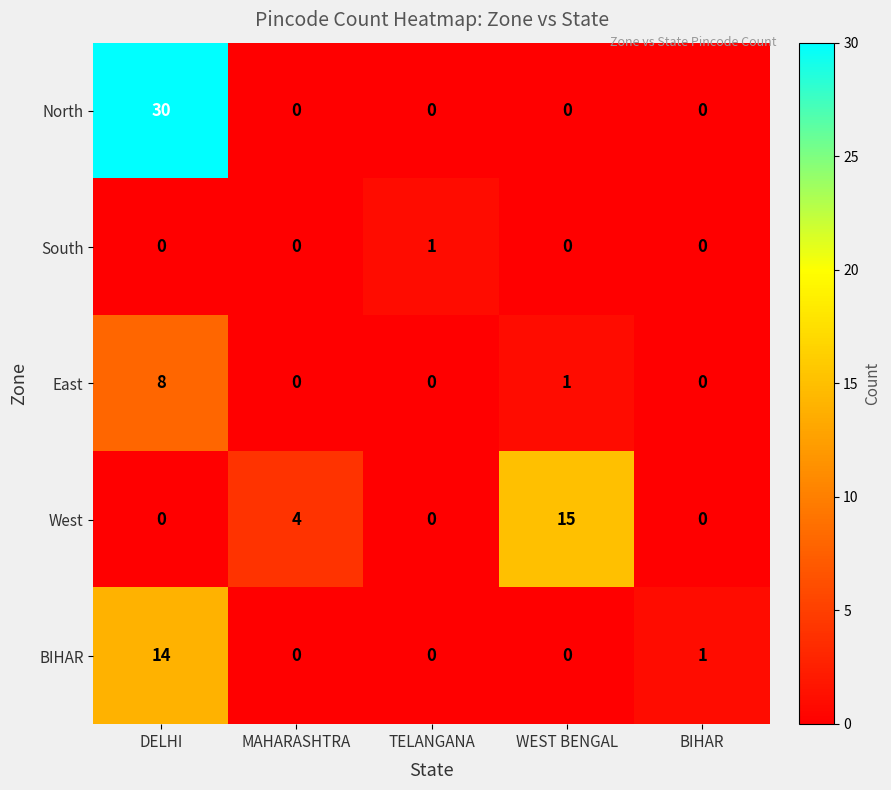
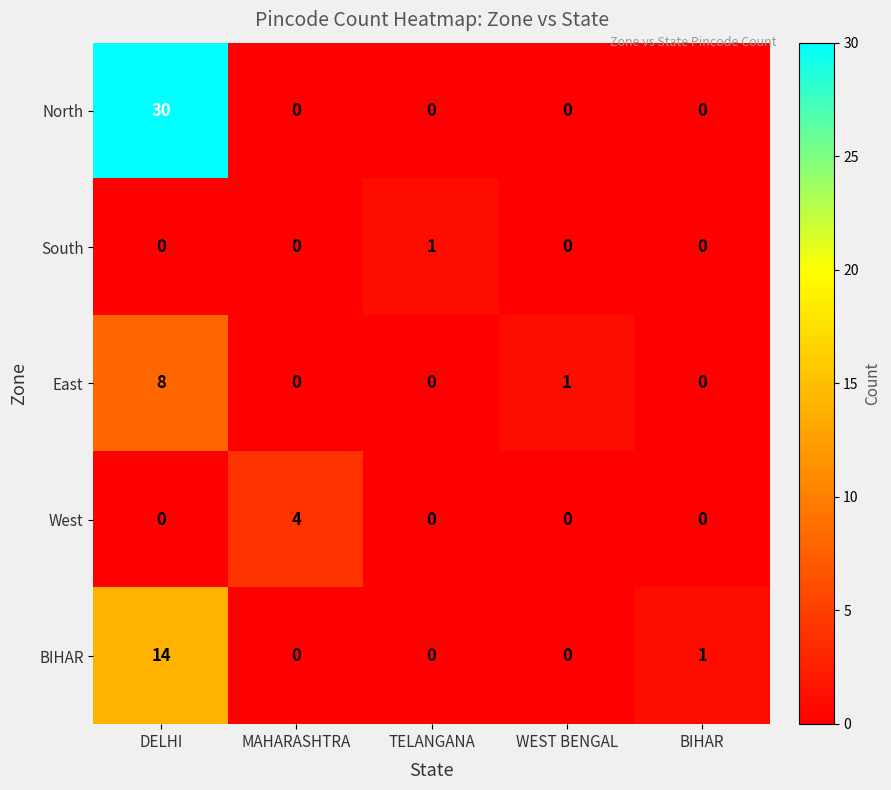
West, WEST BENGAL: 15 -> 0
